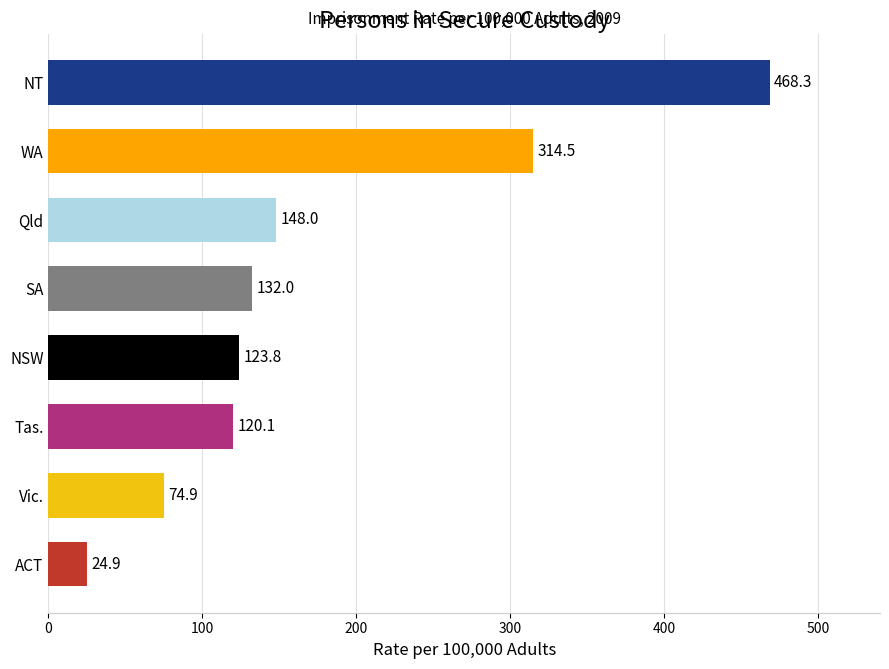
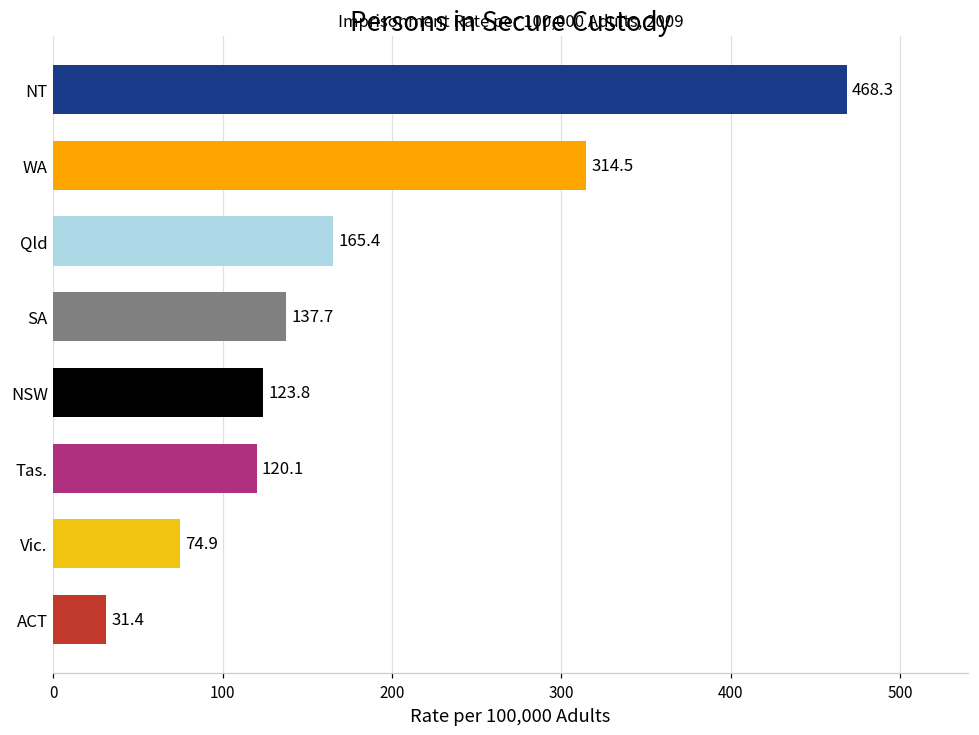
Qld: 148.0 -> 165.4
SA: 132.0 -> 137.7
ACT: 24.9 -> 31.4
